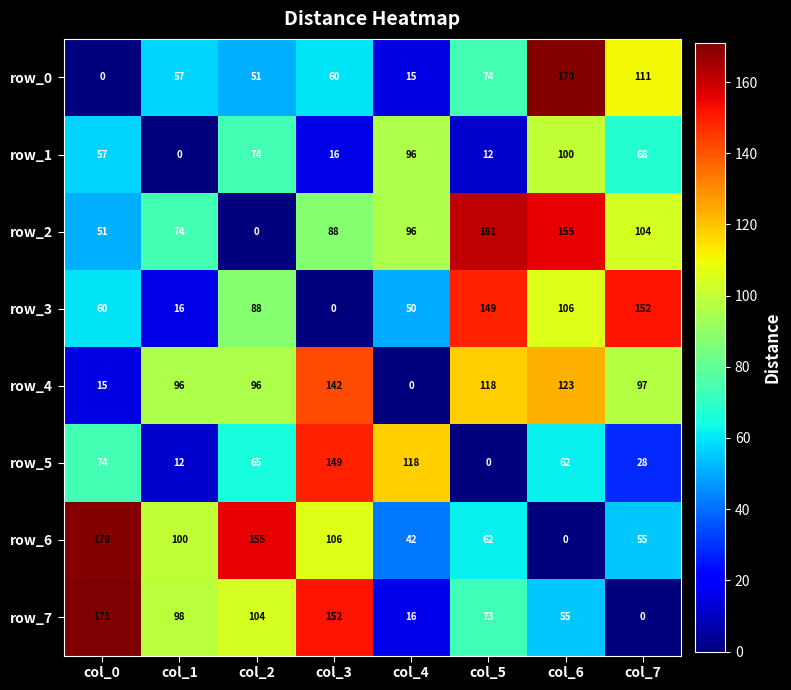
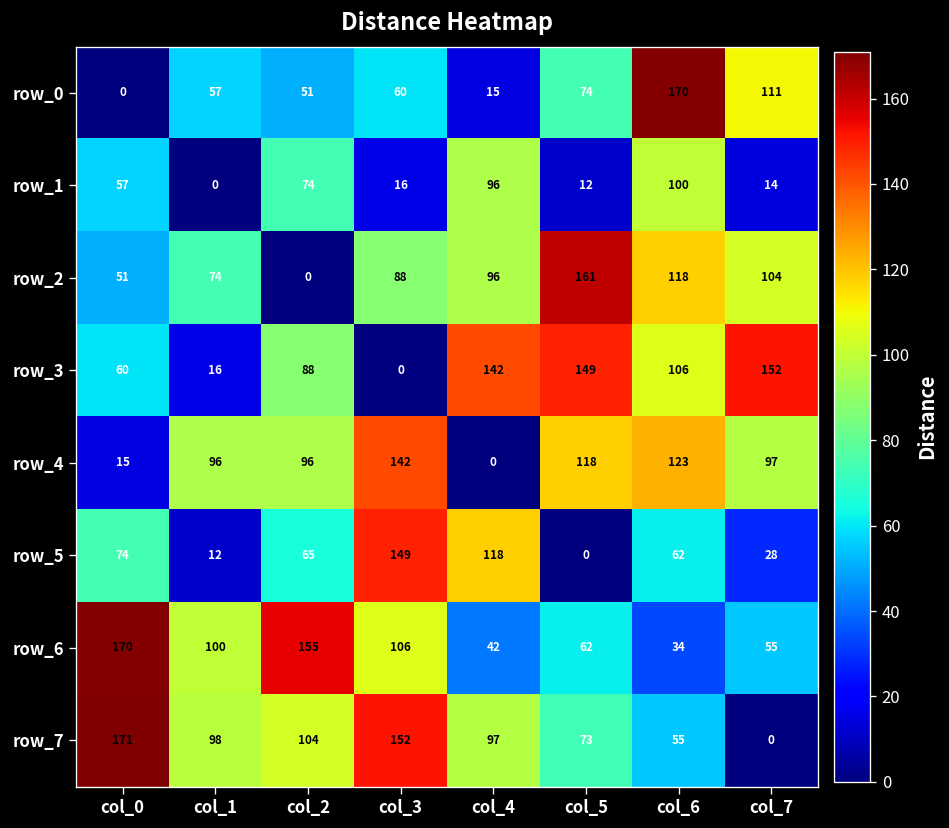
row_1, col_7: 68 -> 14
row_2, col_6: 155 -> 118
row_3, col_4: 50 -> 142
row_6, col_6: 0 -> 34
row_7, col_4: 16 -> 97
